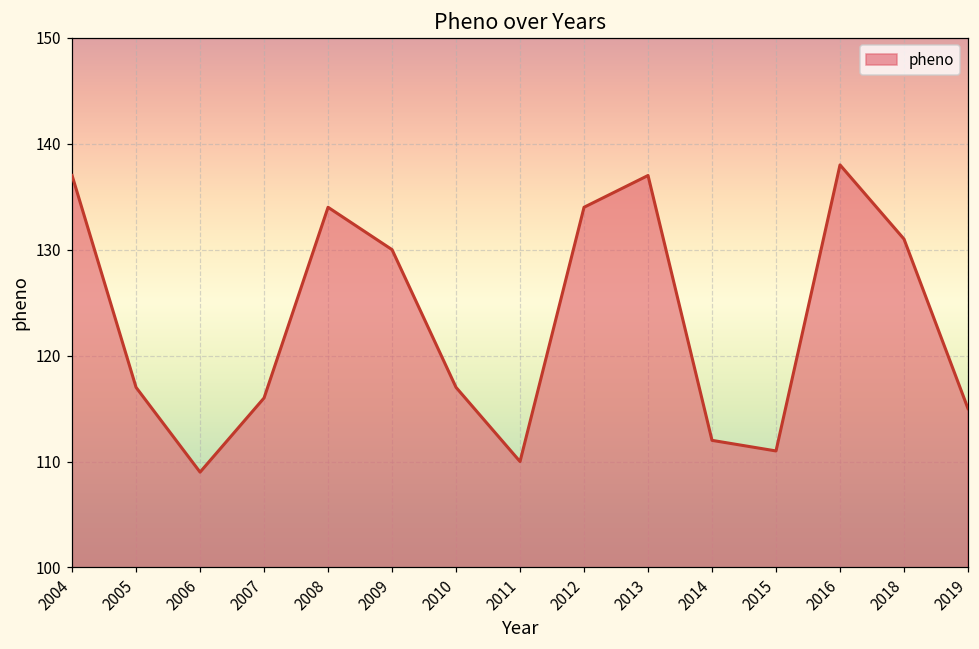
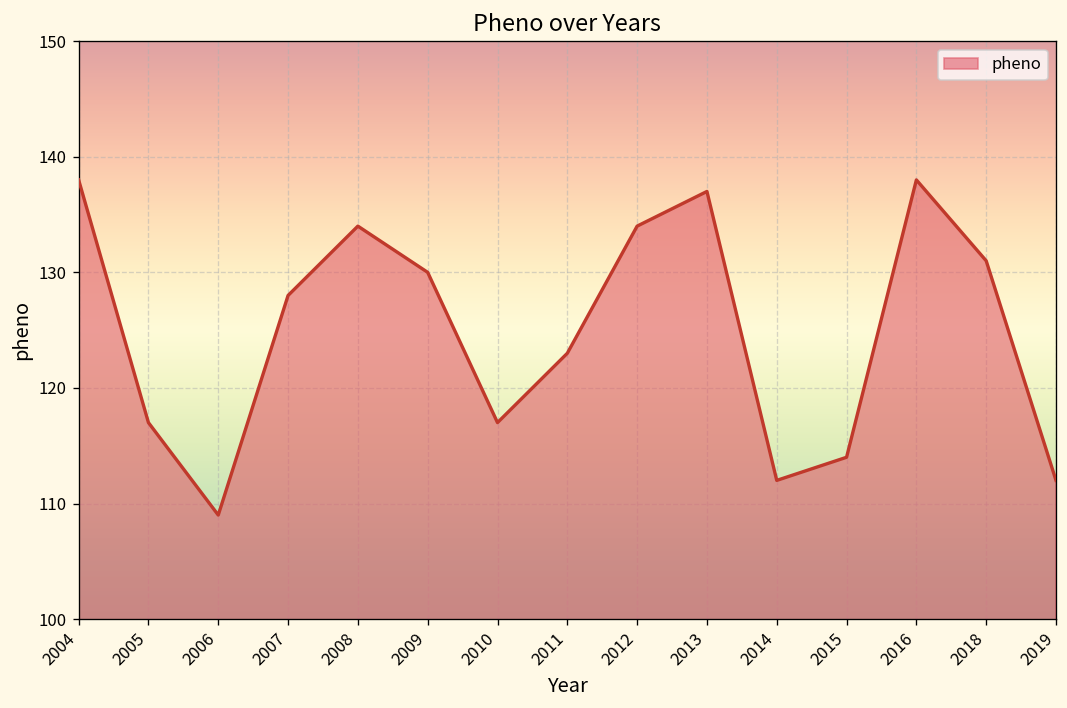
2004: 137 -> 138
2007: 116 -> 128
2011: 110 -> 123
2015: 111 -> 114
2019: 115 -> 112
